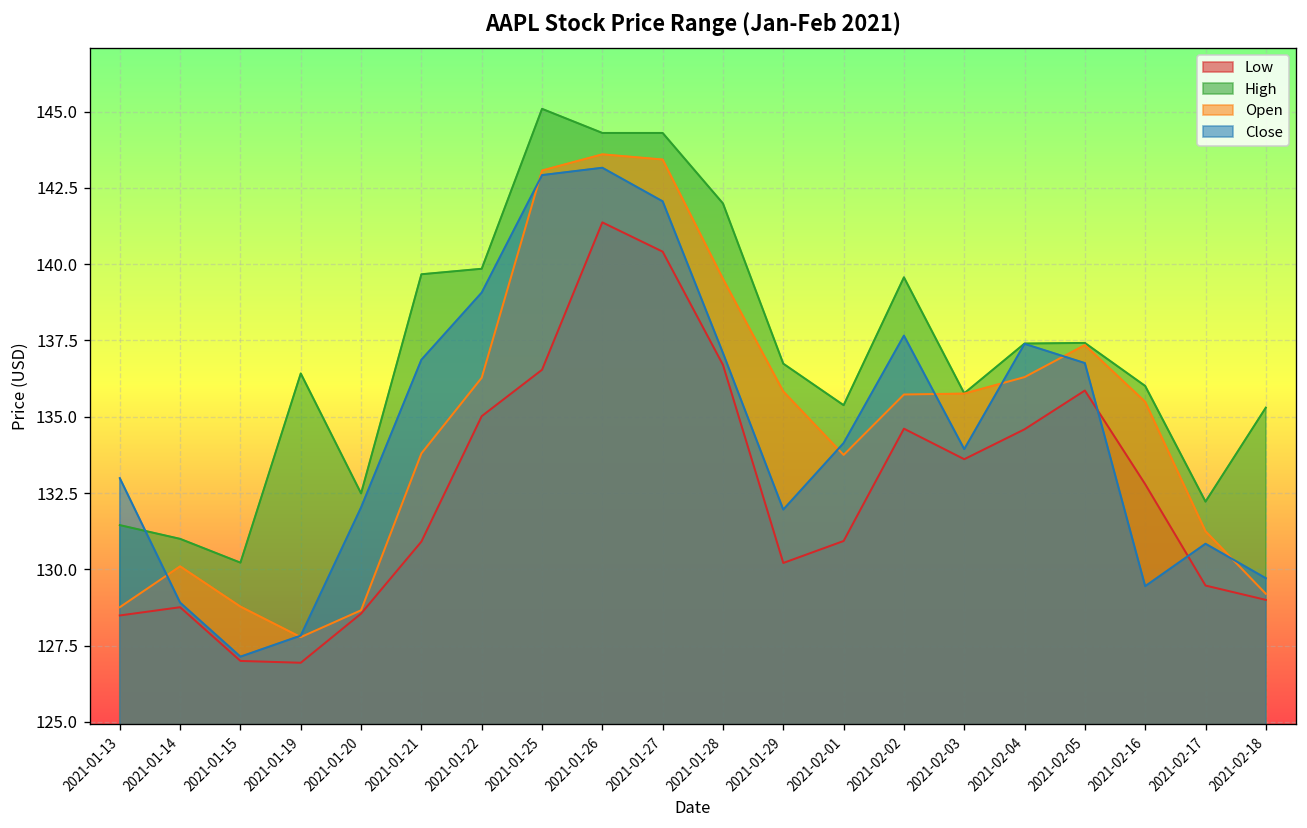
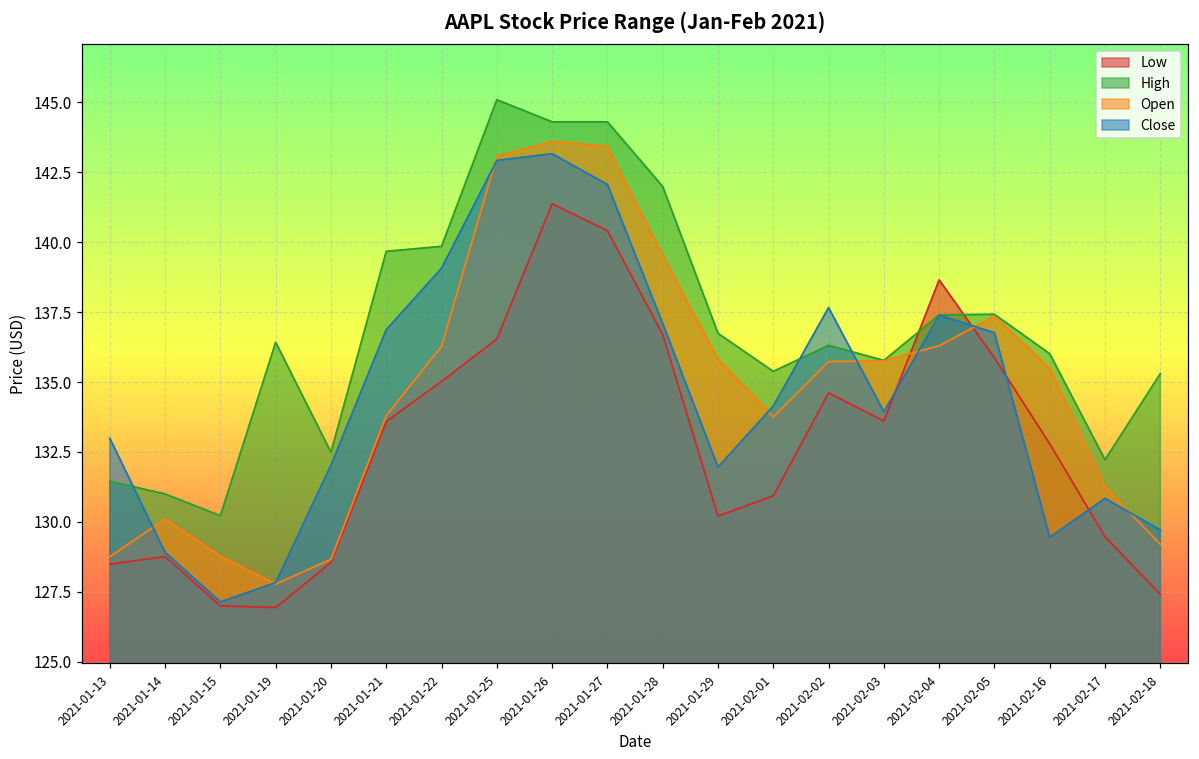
Low, 2021-01-21: 130.9 -> 133.6
High, 2021-02-02: 139.6 -> 136.3
Low, 2021-02-04: 134.6 -> 138.7
Low, 2021-02-18: 129.0 -> 127.4
